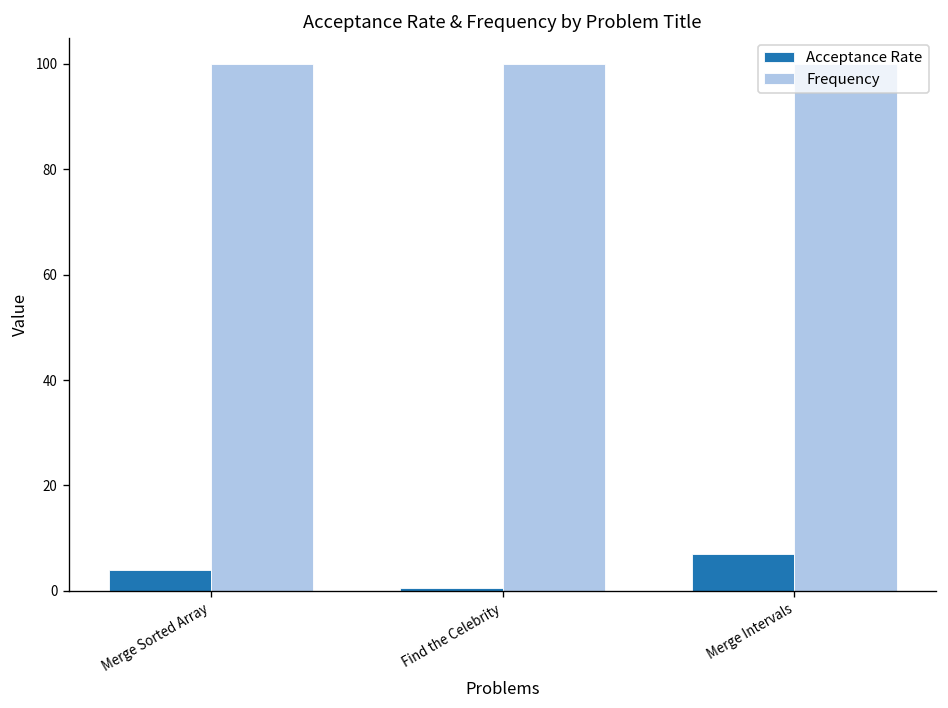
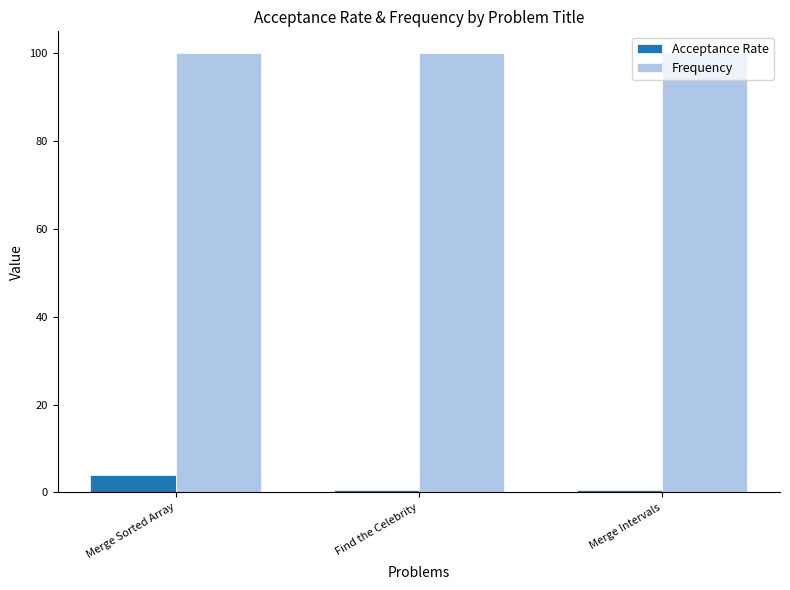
Acceptance Rate, Merge Intervals: 7 -> 0
